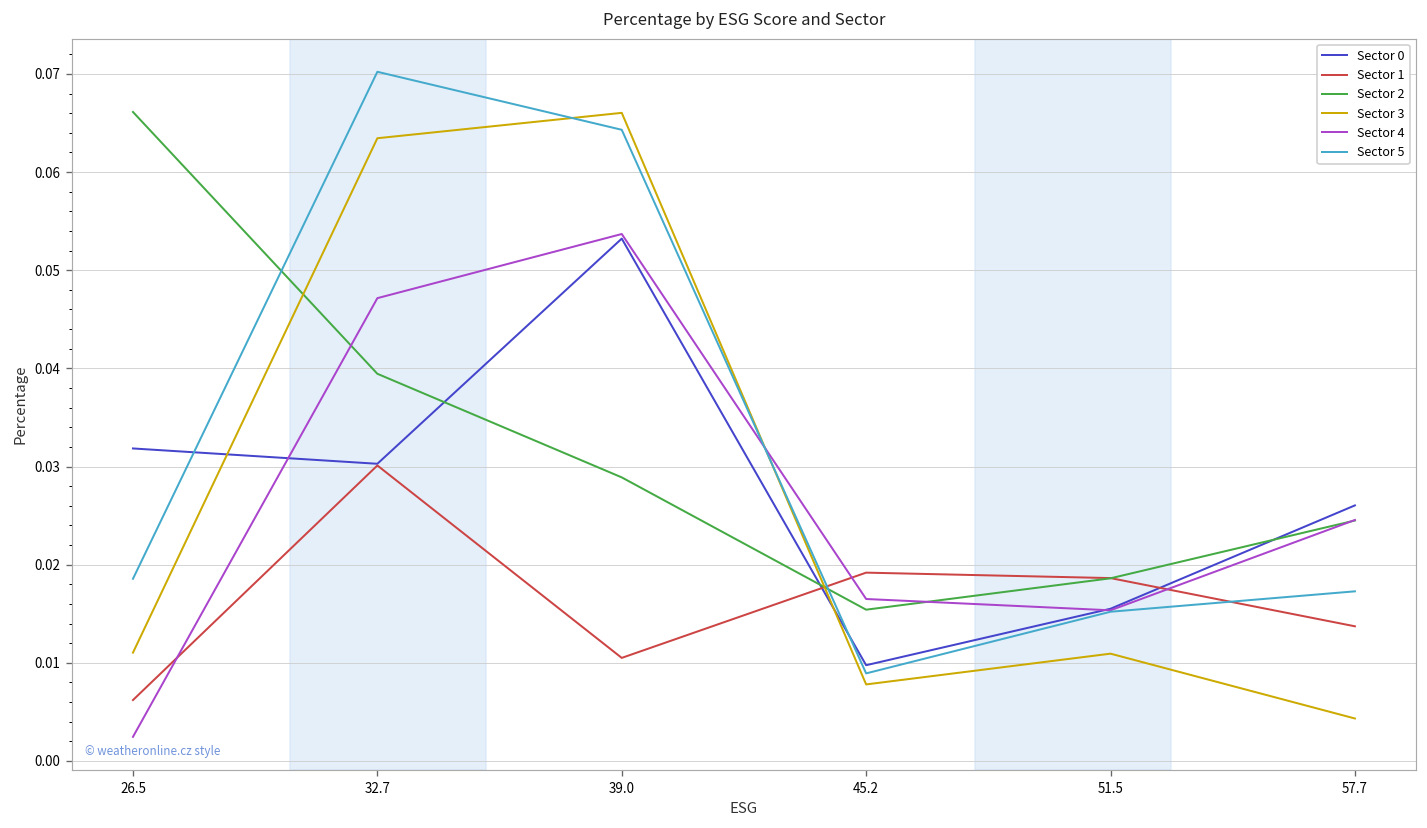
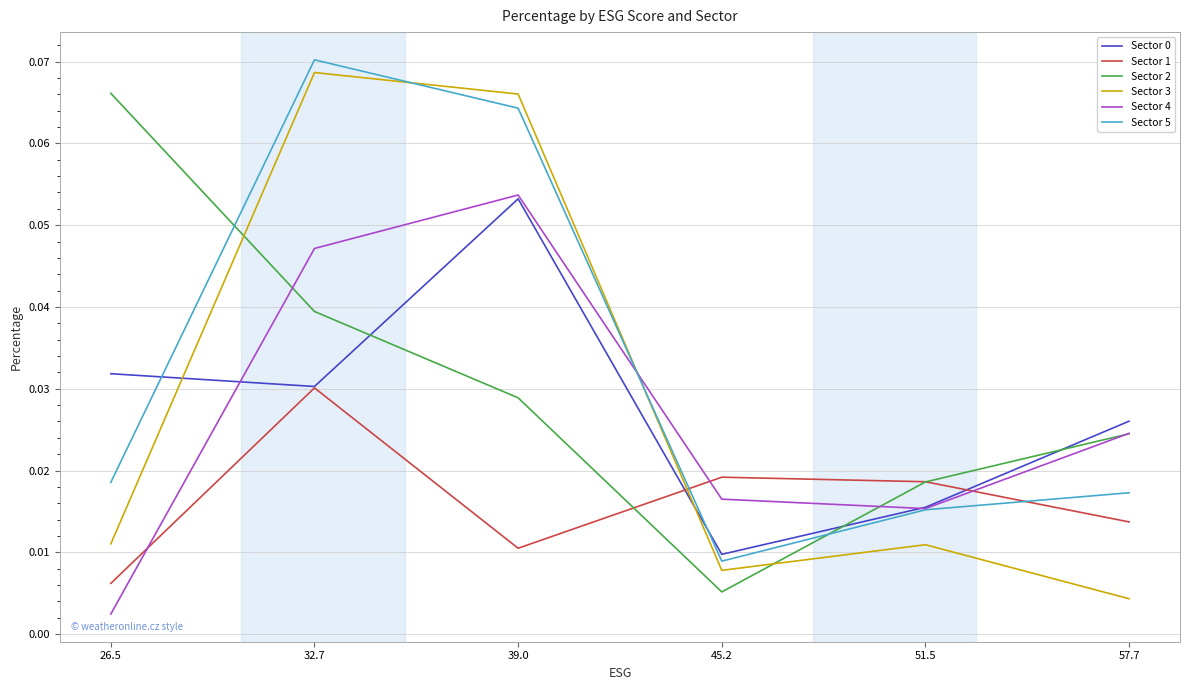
Sector 3, 32.7: 0.063 -> 0.069
Sector 2, 45.2: 0.015 -> 0.005
